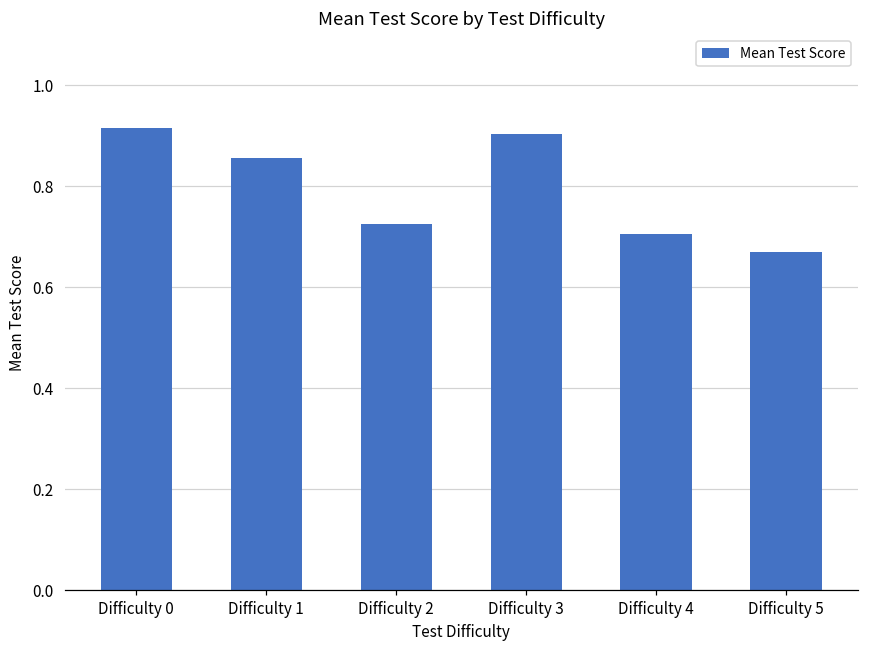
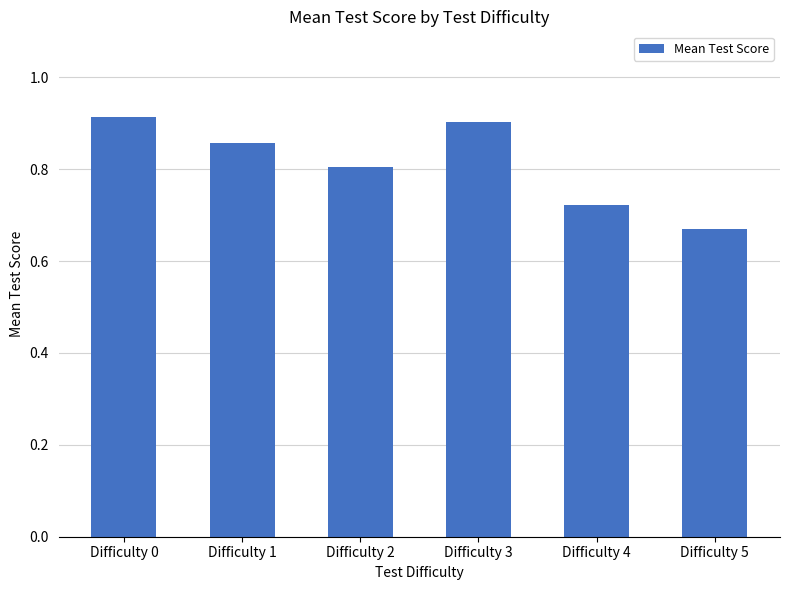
Difficulty 2: 0.73 -> 0.80
Difficulty 4: 0.71 -> 0.72
